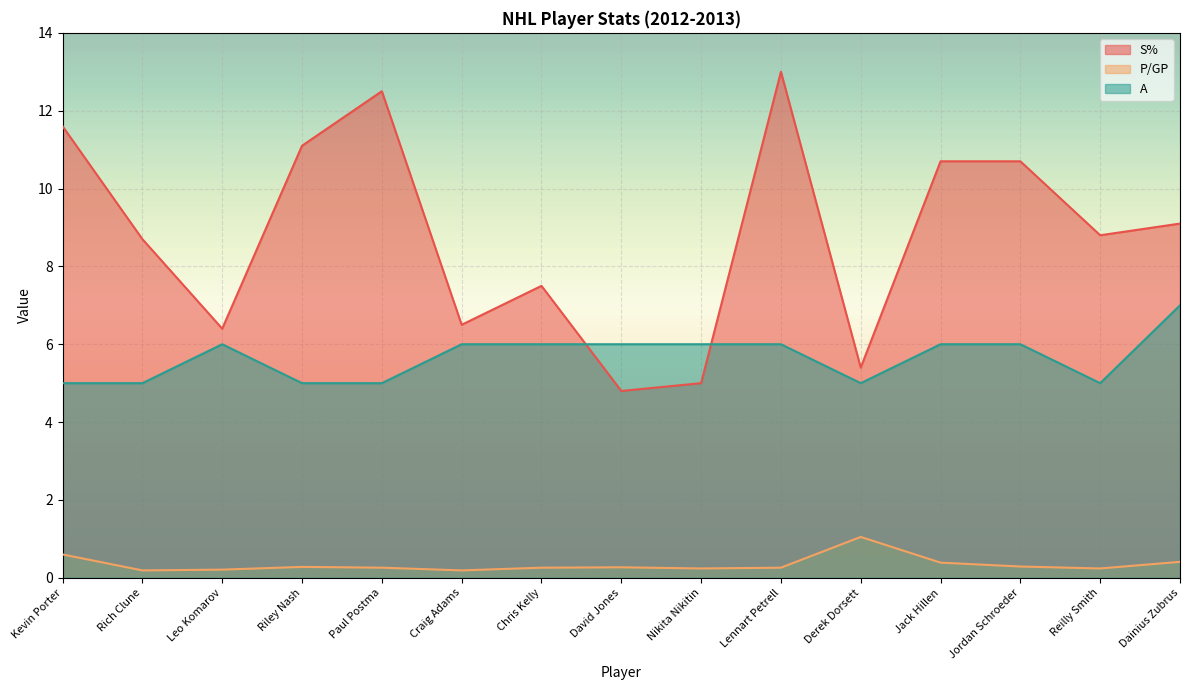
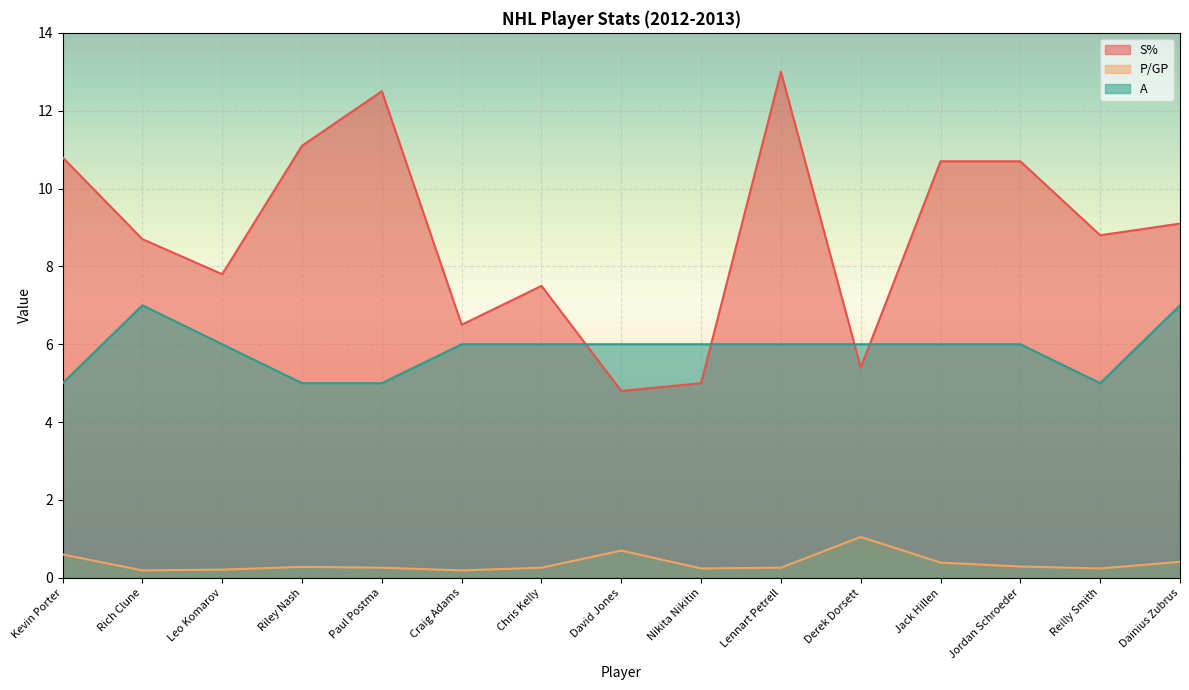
S%, Kevin Porter: 11.6 -> 10.8
A, Rich Clune: 5 -> 7
S%, Leo Komarov: 6.4 -> 7.8
P/GP, David Jones: 0.3 -> 0.7
A, Derek Dorsett: 5 -> 6
